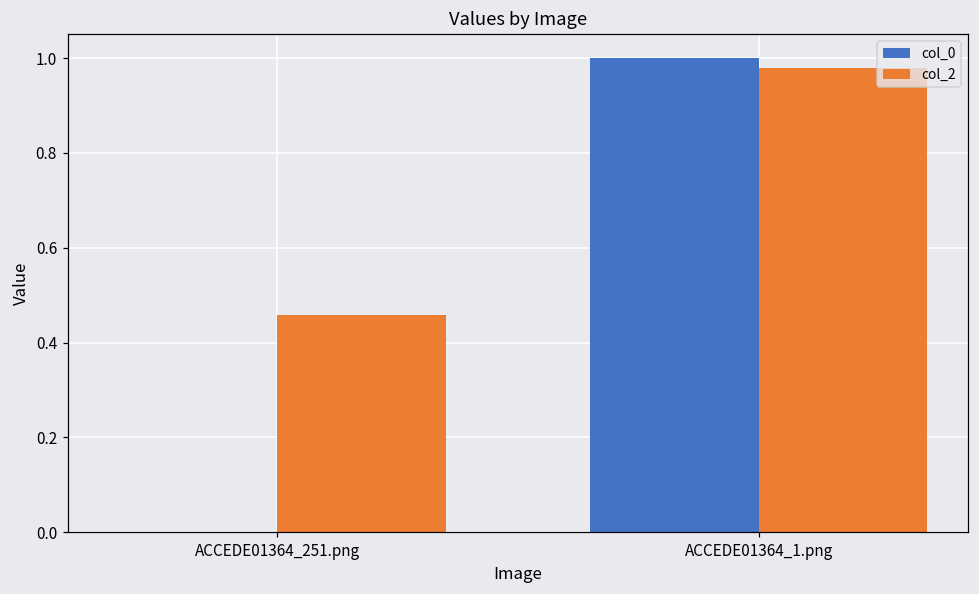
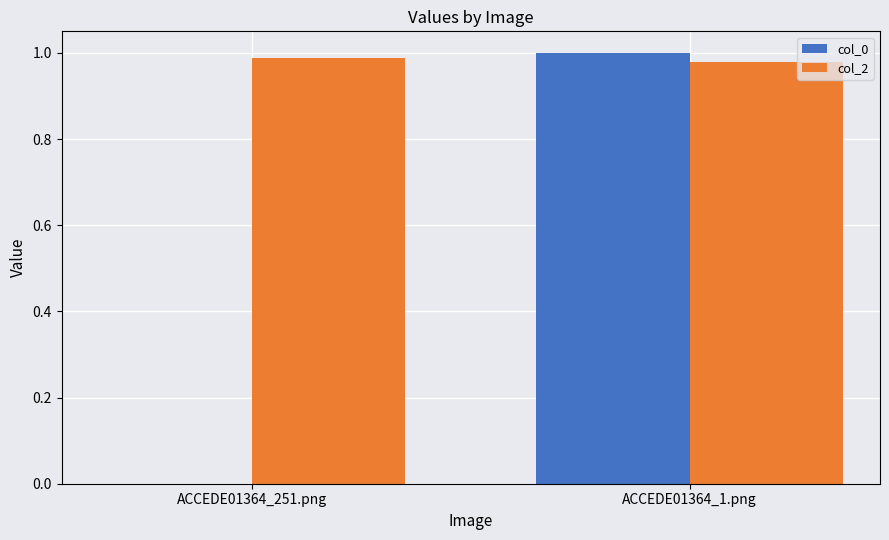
col_2, ACCEDE01364_251.png: 0.46 -> 0.99
